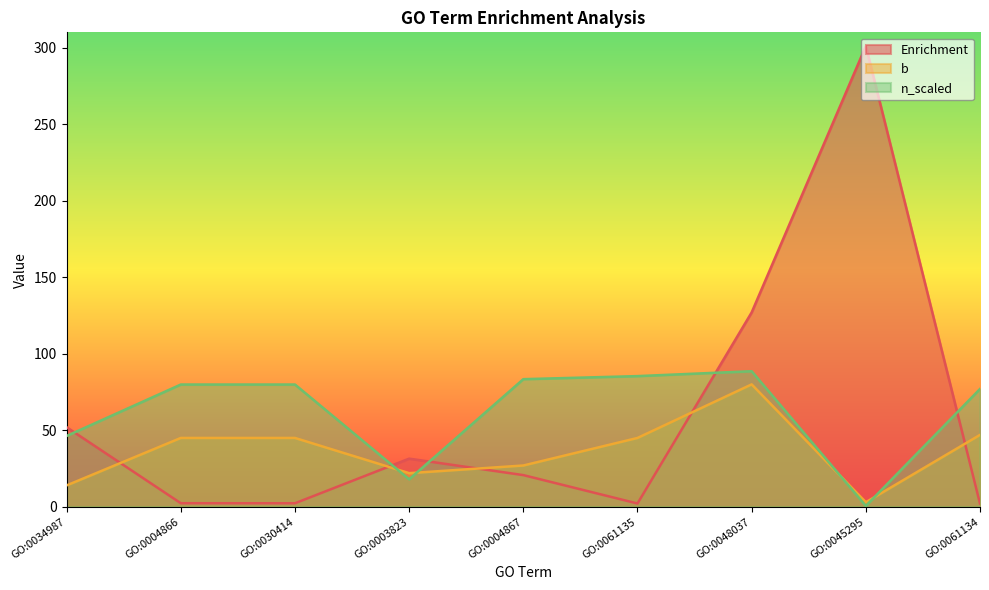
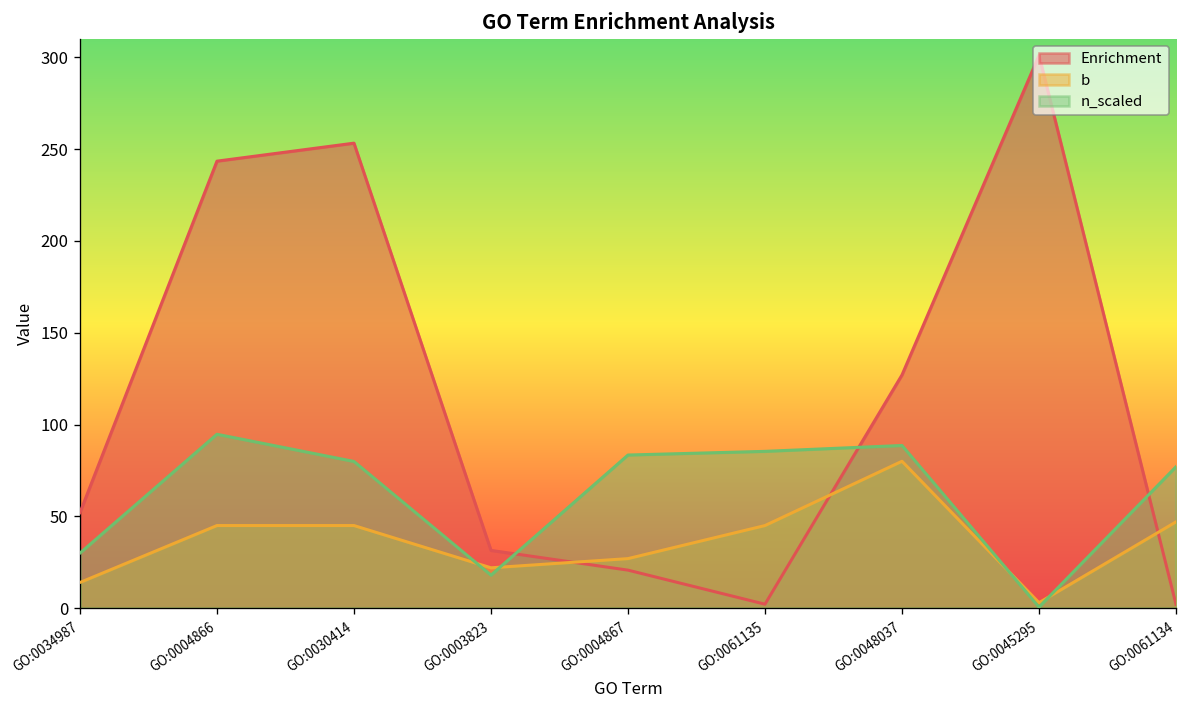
n_scaled, GO:0034987: 46 -> 30
Enrichment, GO:0004866: 2 -> 243
n_scaled, GO:0004866: 80 -> 95
Enrichment, GO:0030414: 2 -> 253
